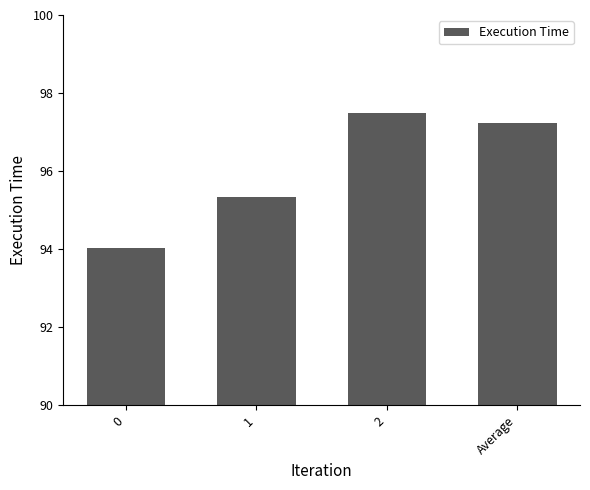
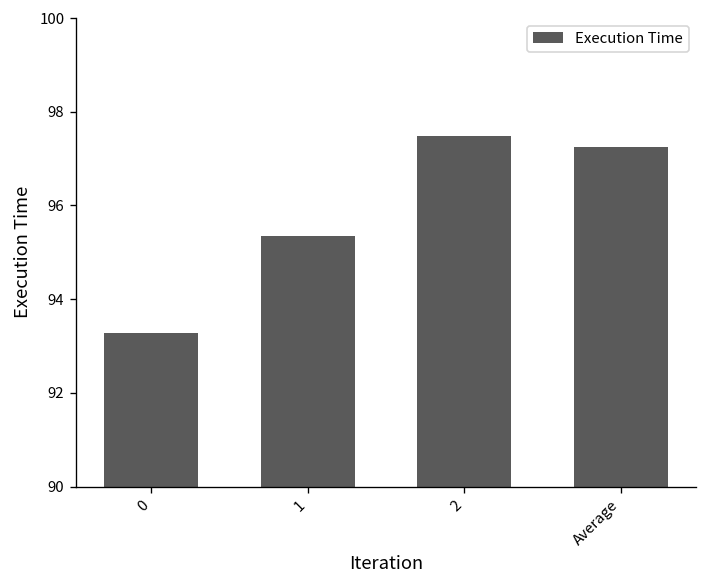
0: 94.0 -> 93.3
